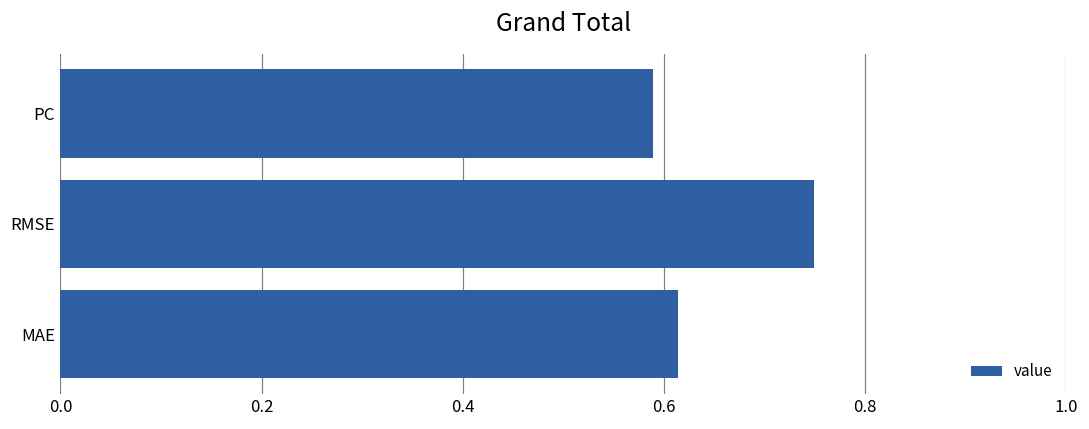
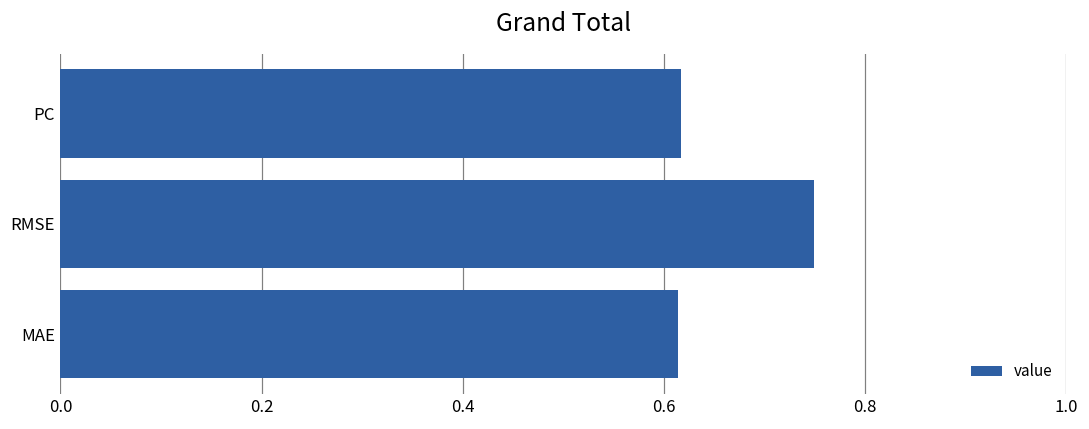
PC: 0.59 -> 0.62
